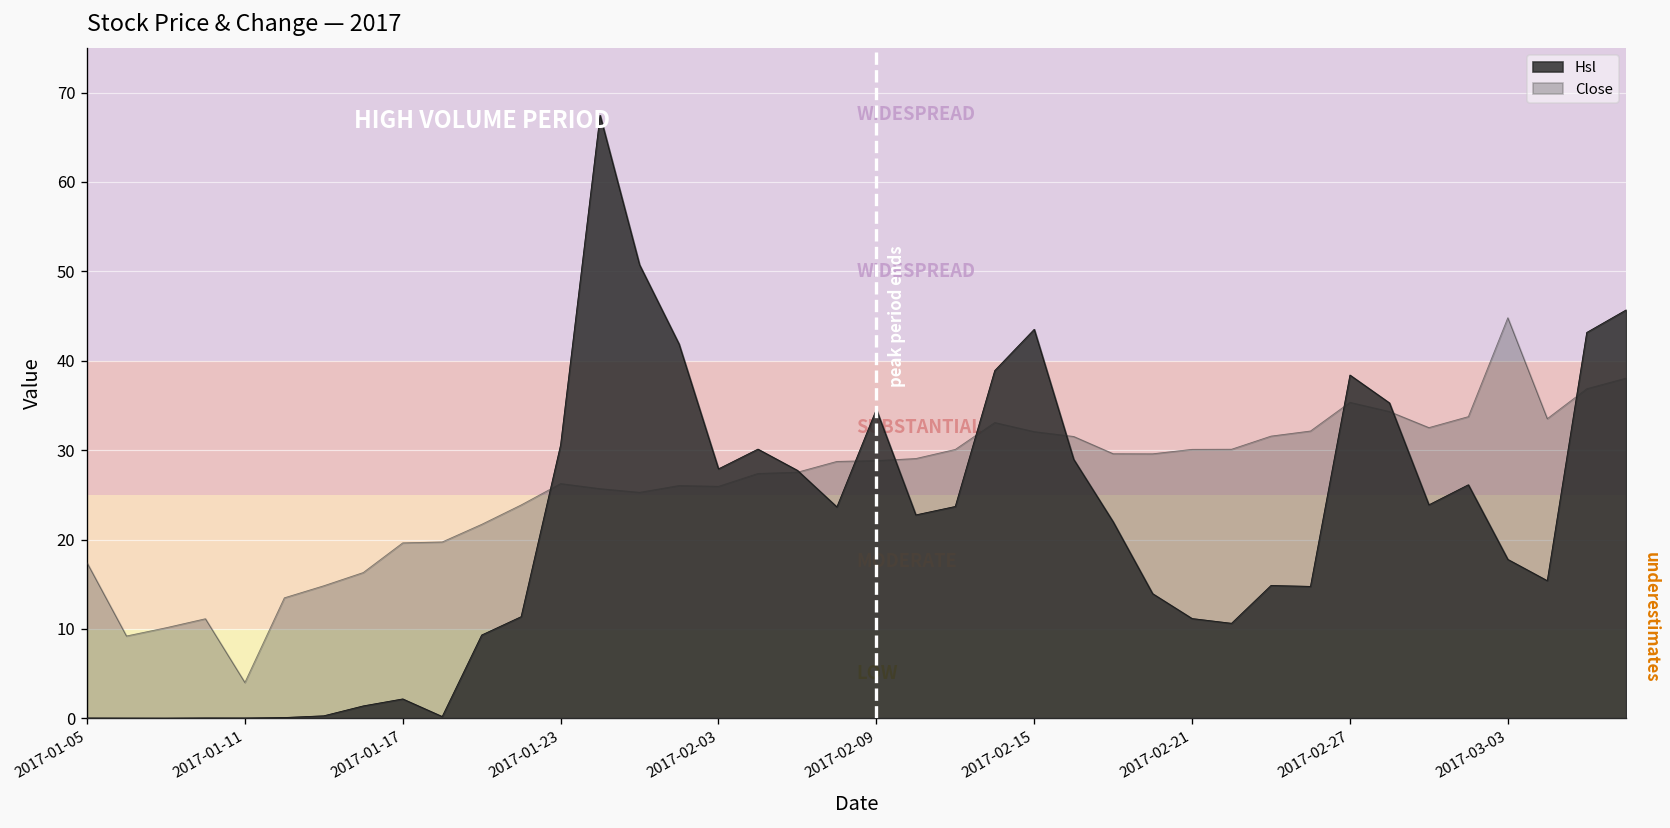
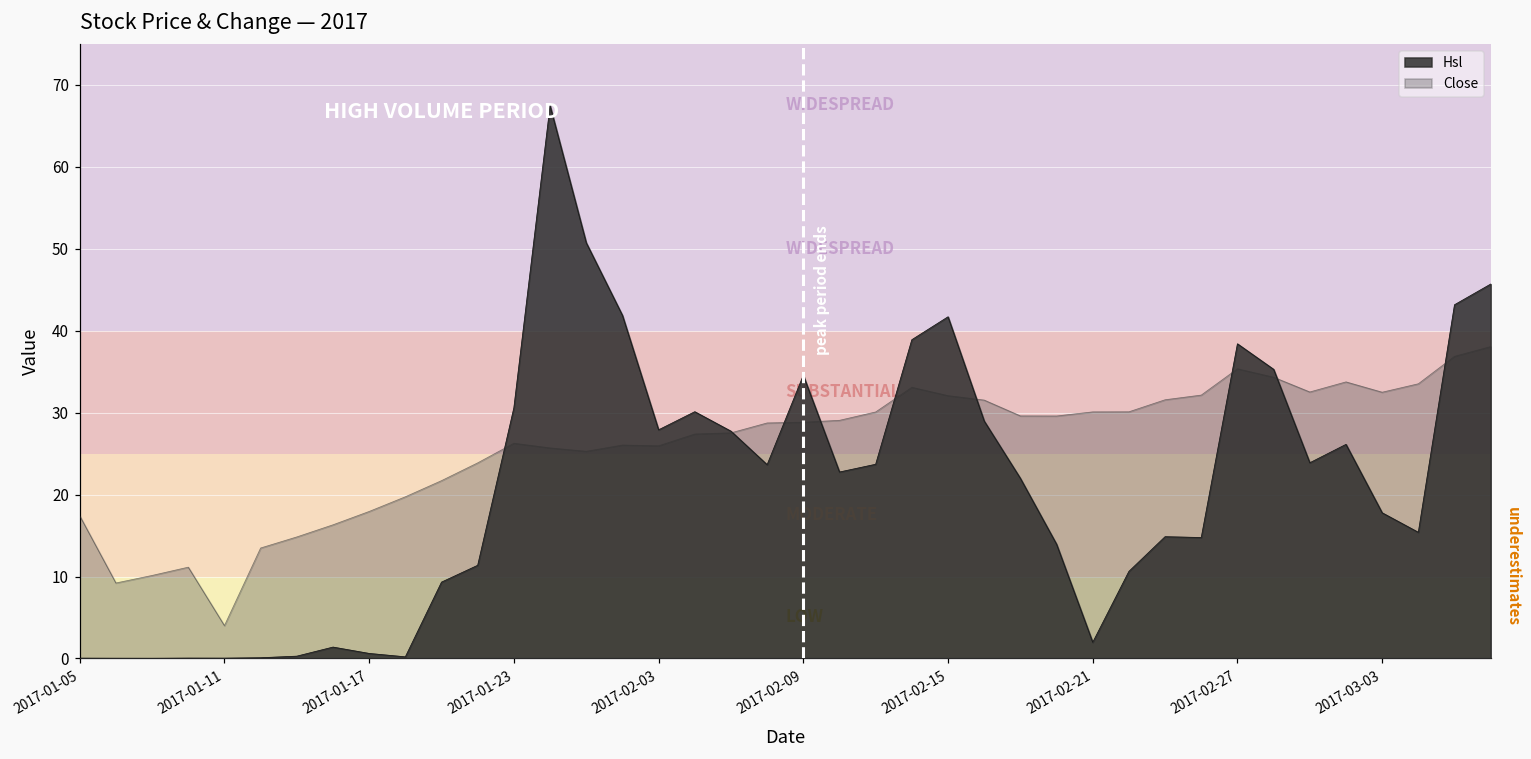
Hsl, 2017-01-17: 2 -> 1
Close, 2017-01-17: 20 -> 18
Hsl, 2017-02-15: 44 -> 42
Hsl, 2017-02-21: 11 -> 2
Close, 2017-03-03: 45 -> 32
